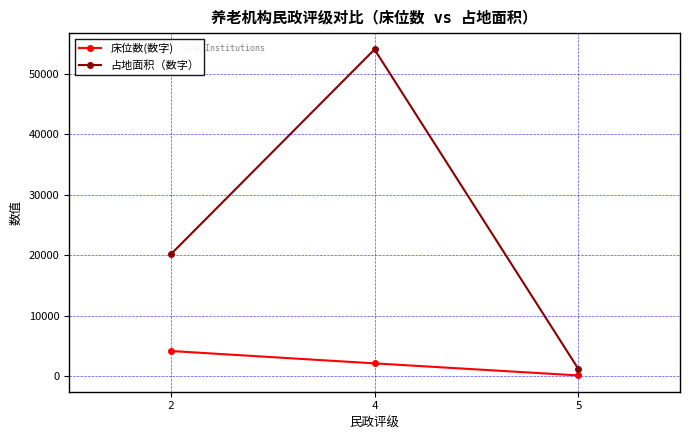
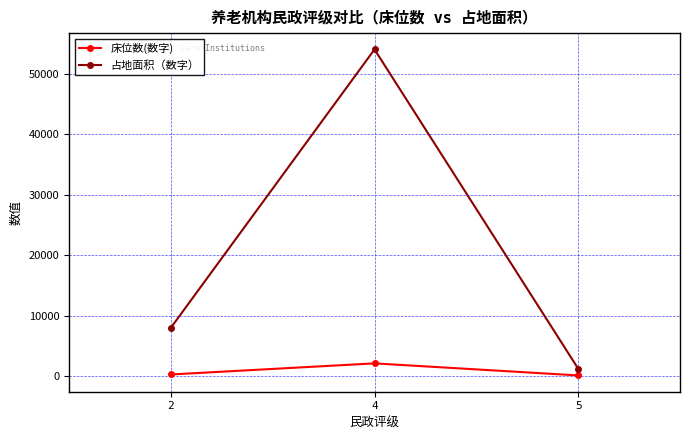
床位数(数字), 2: 4000 -> 0
占地面积（数字）, 2: 20000 -> 8000
